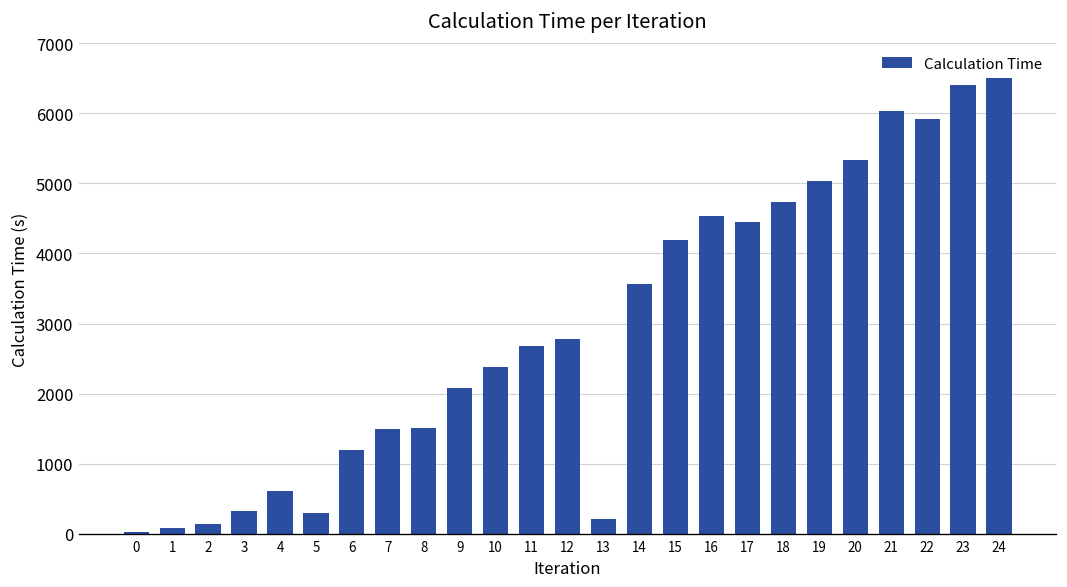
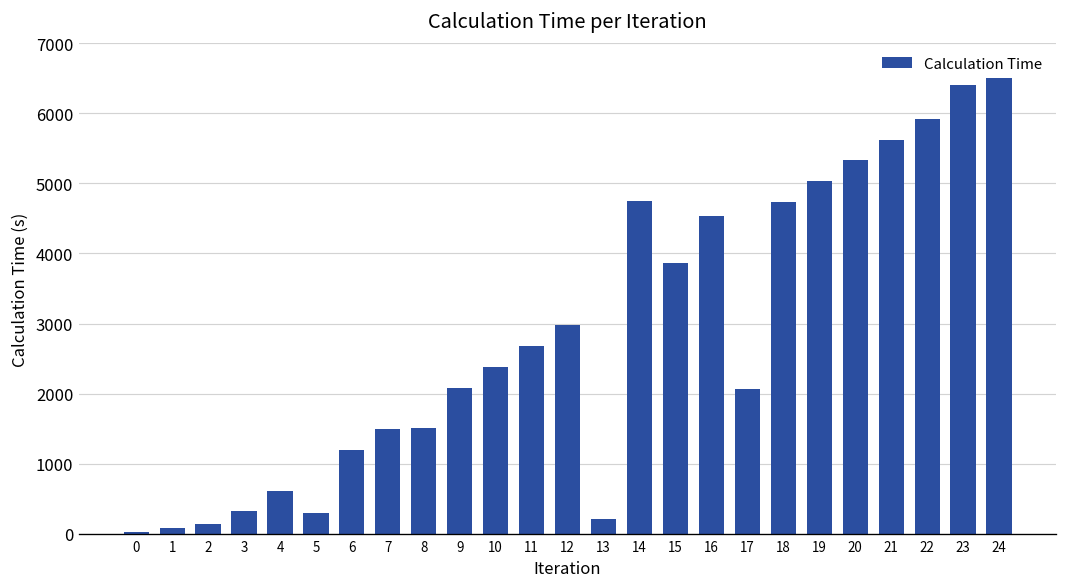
12: 2800 -> 3000
14: 3600 -> 4700
15: 4200 -> 3900
17: 4400 -> 2100
21: 6000 -> 5600
